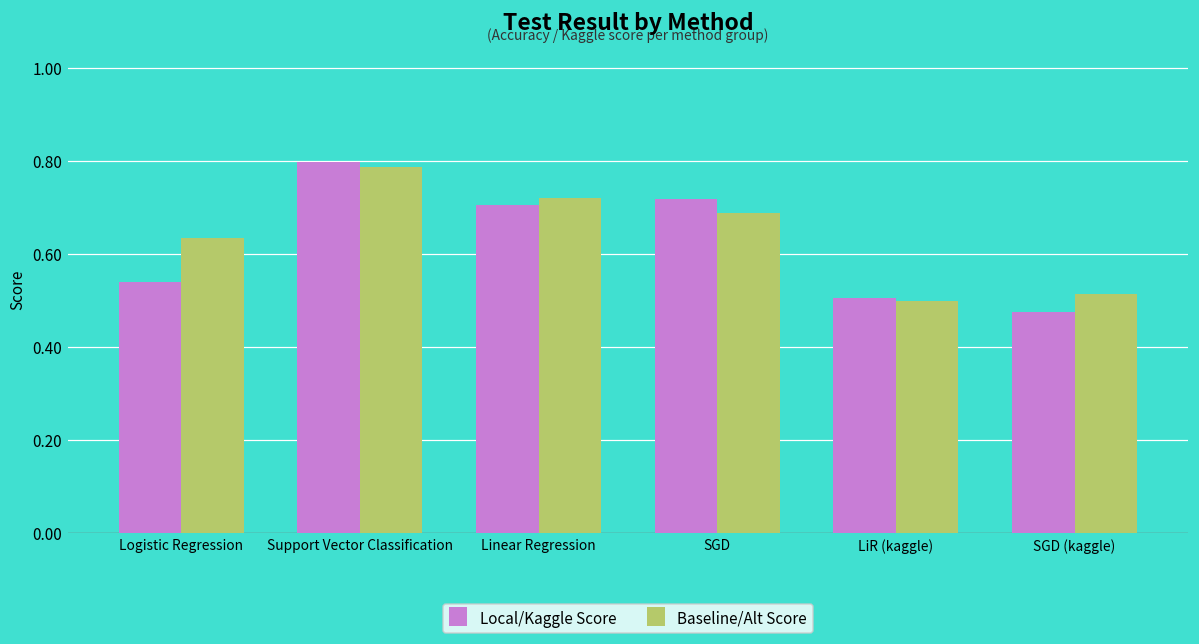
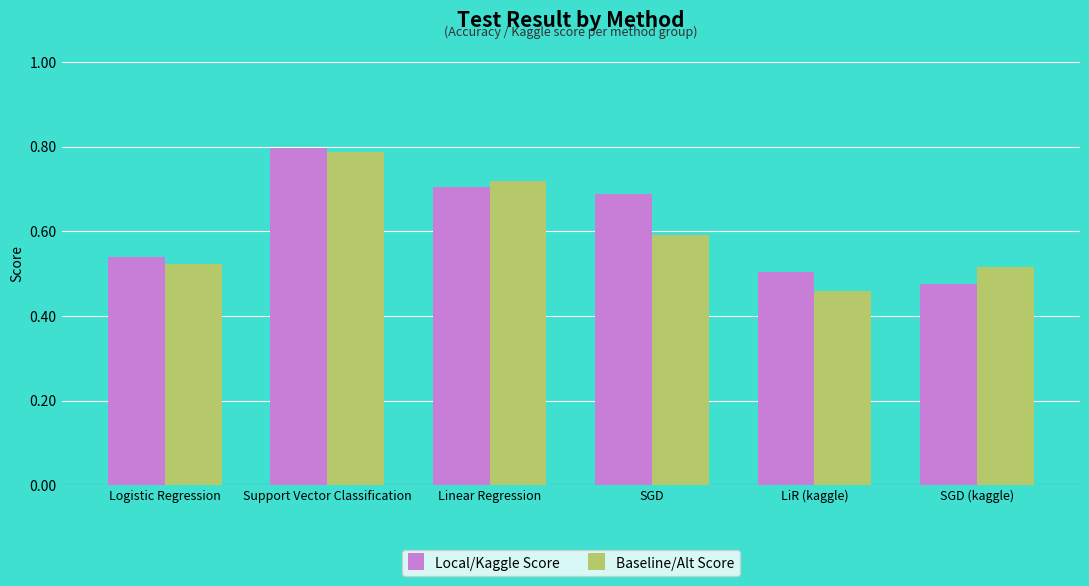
Baseline/Alt Score, Logistic Regression: 0.63 -> 0.52
Local/Kaggle Score, SGD: 0.72 -> 0.69
Baseline/Alt Score, SGD: 0.69 -> 0.59
Baseline/Alt Score, LiR (kaggle): 0.50 -> 0.46
